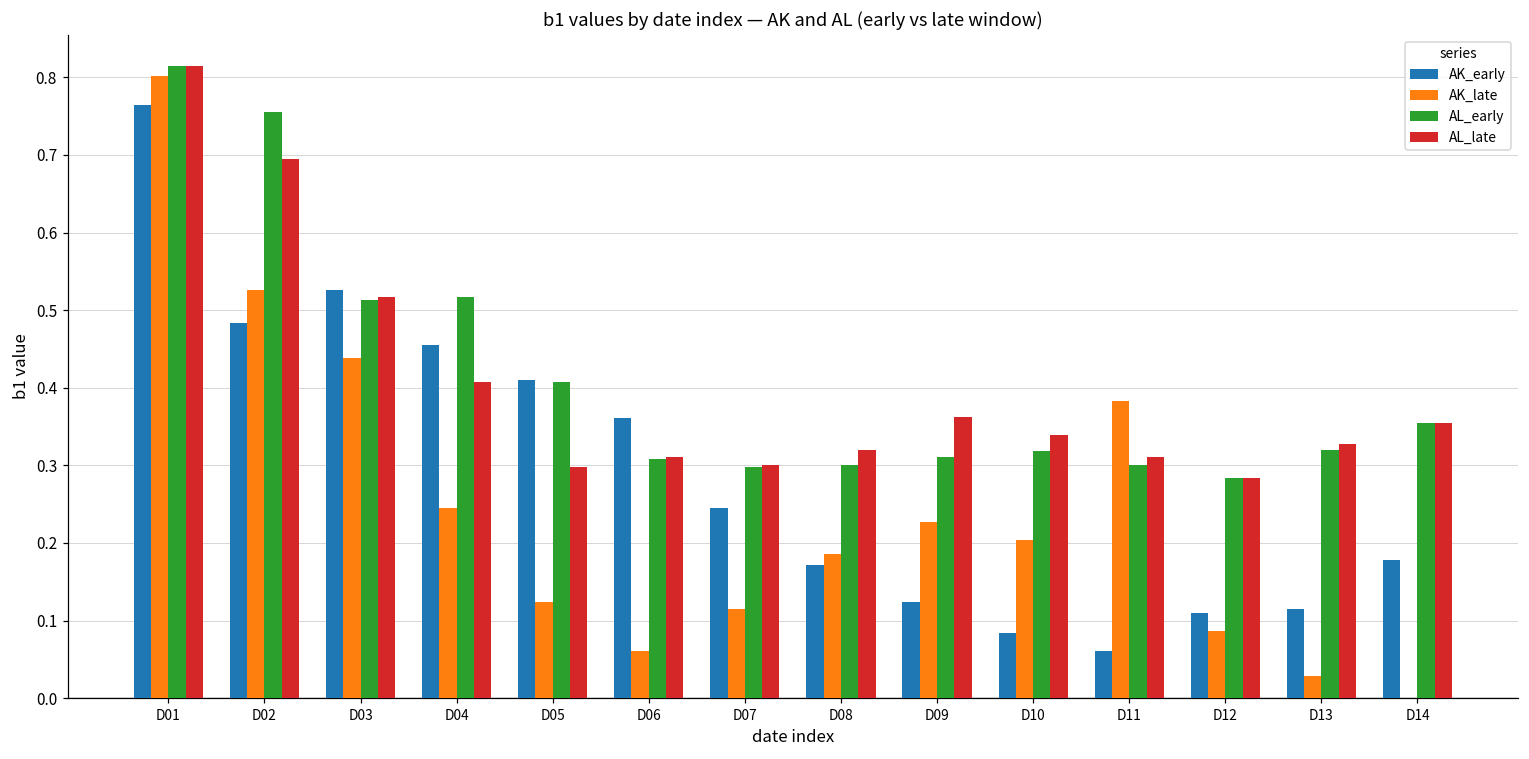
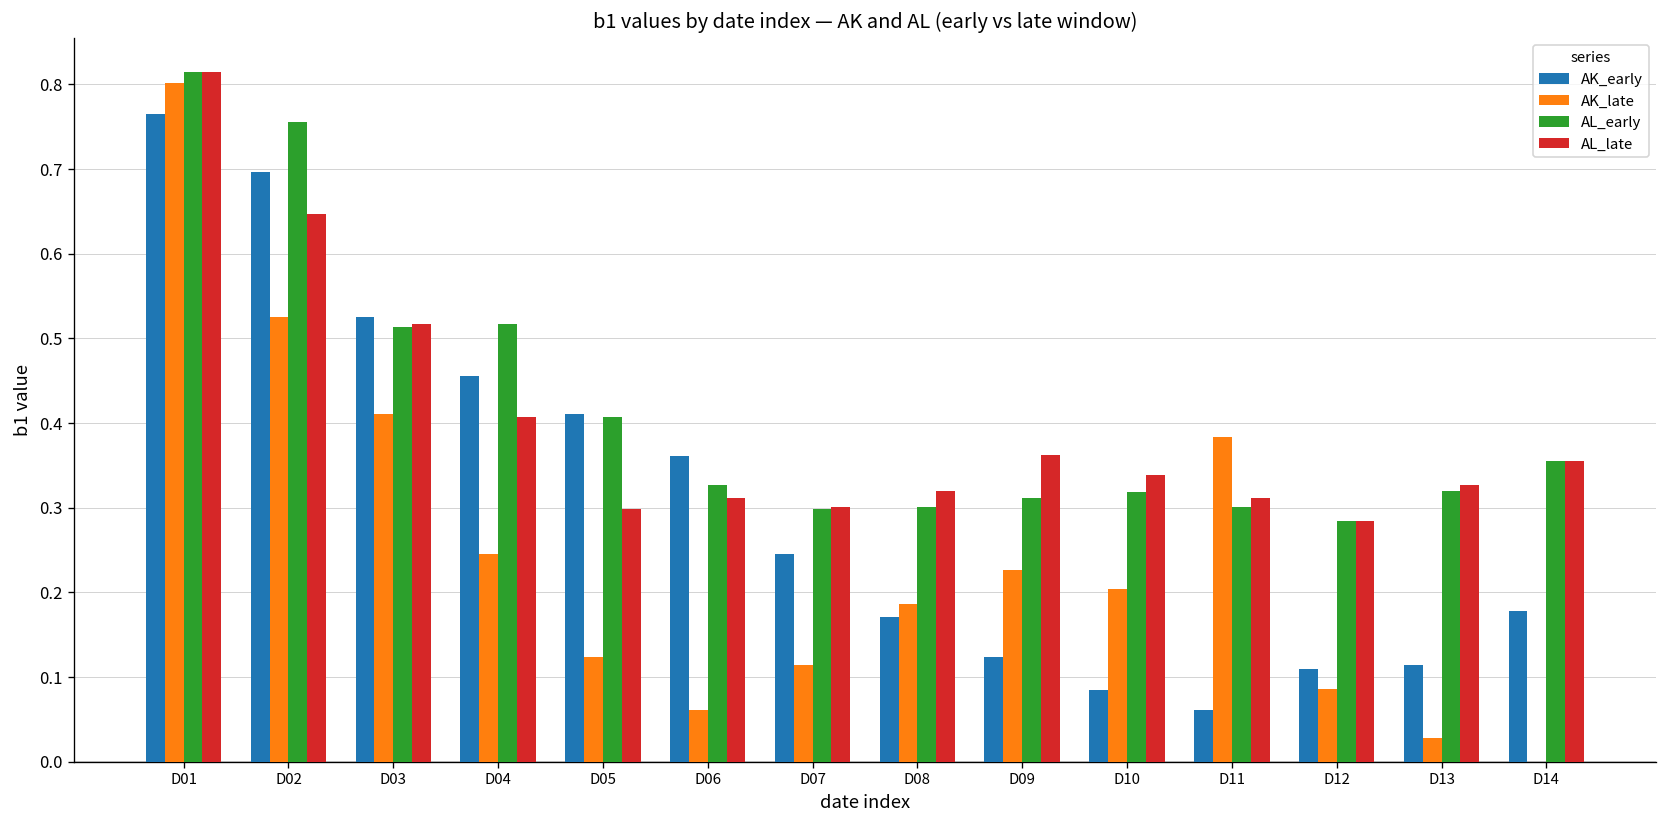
AK_early, D02: 0.48 -> 0.70
AL_late, D02: 0.69 -> 0.65
AK_late, D03: 0.44 -> 0.41
AL_early, D06: 0.31 -> 0.33
